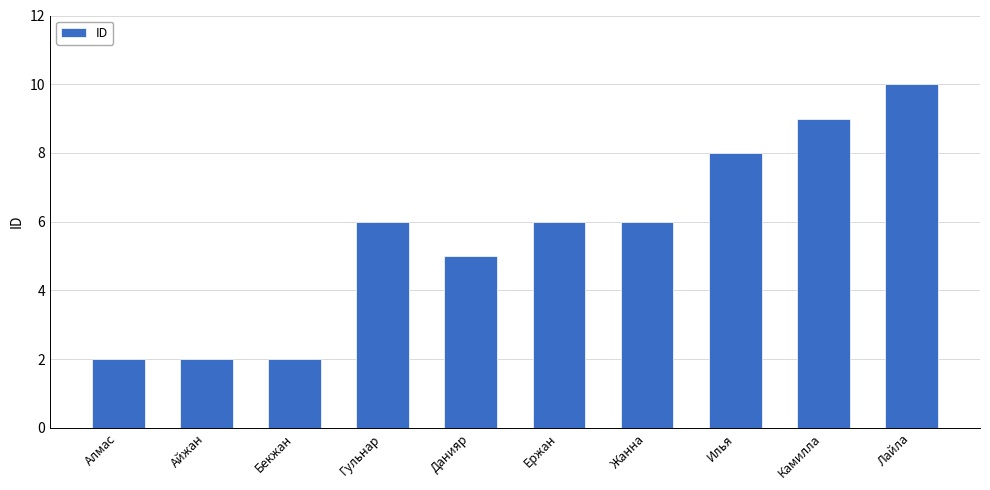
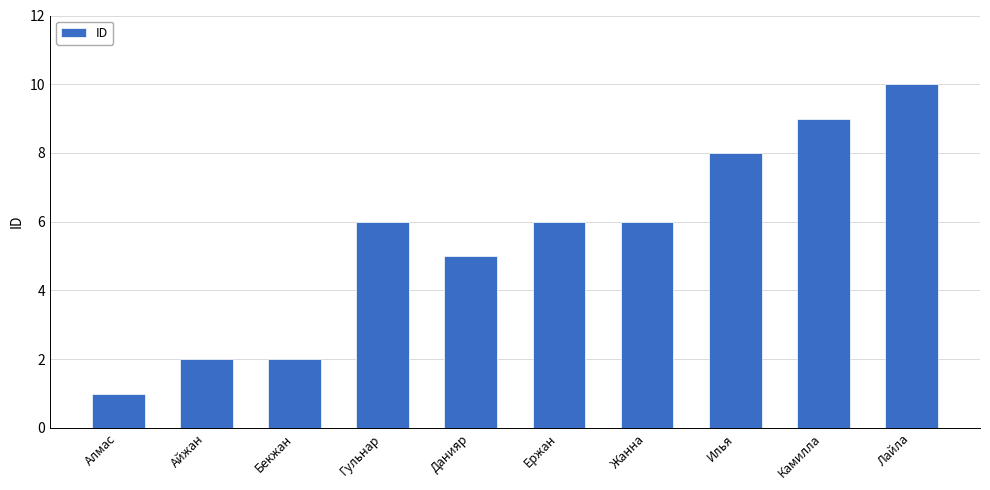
Алмас: 2 -> 1
